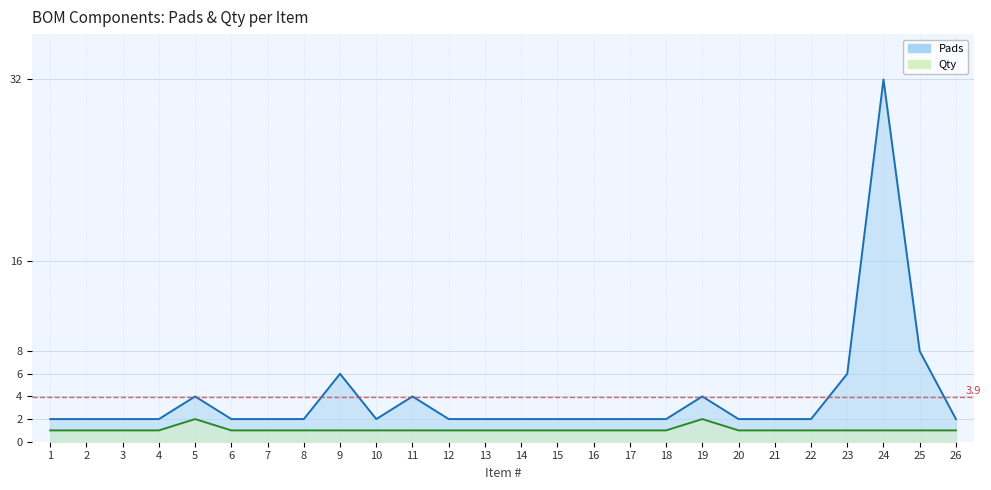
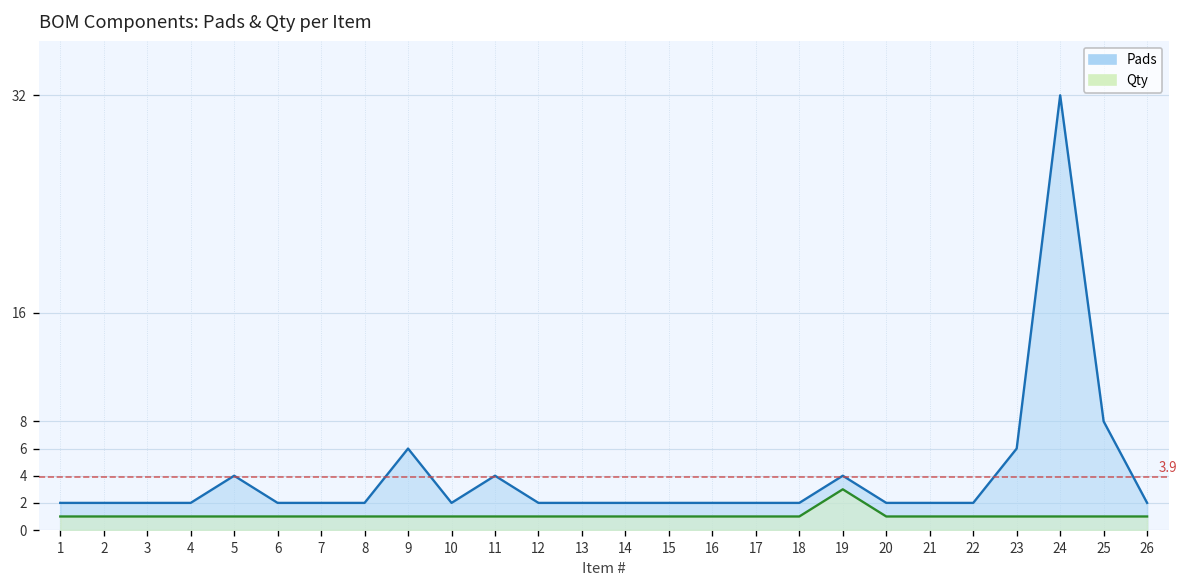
Qty, 5: 2 -> 1
Qty, 19: 2 -> 3
